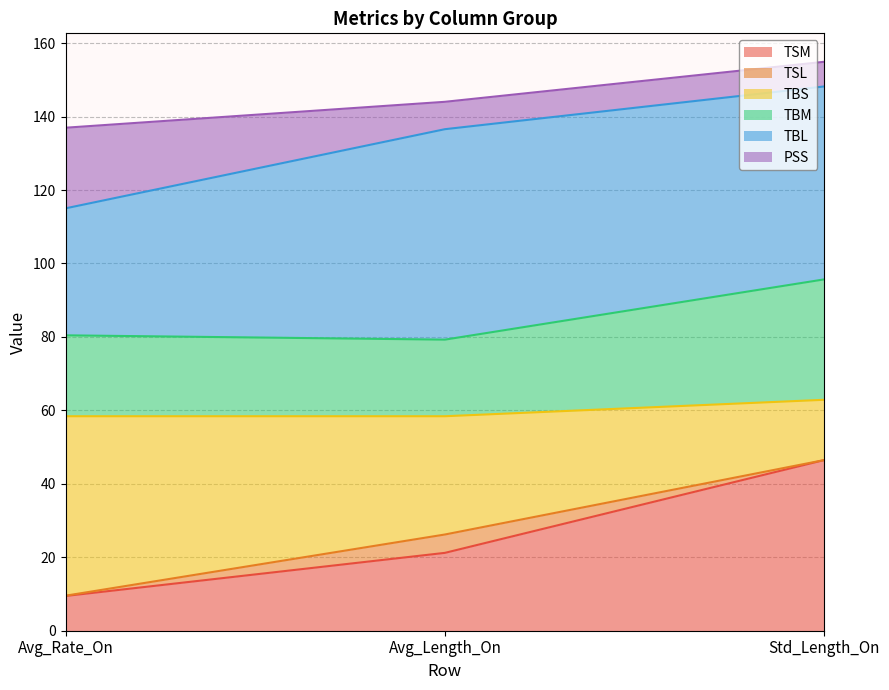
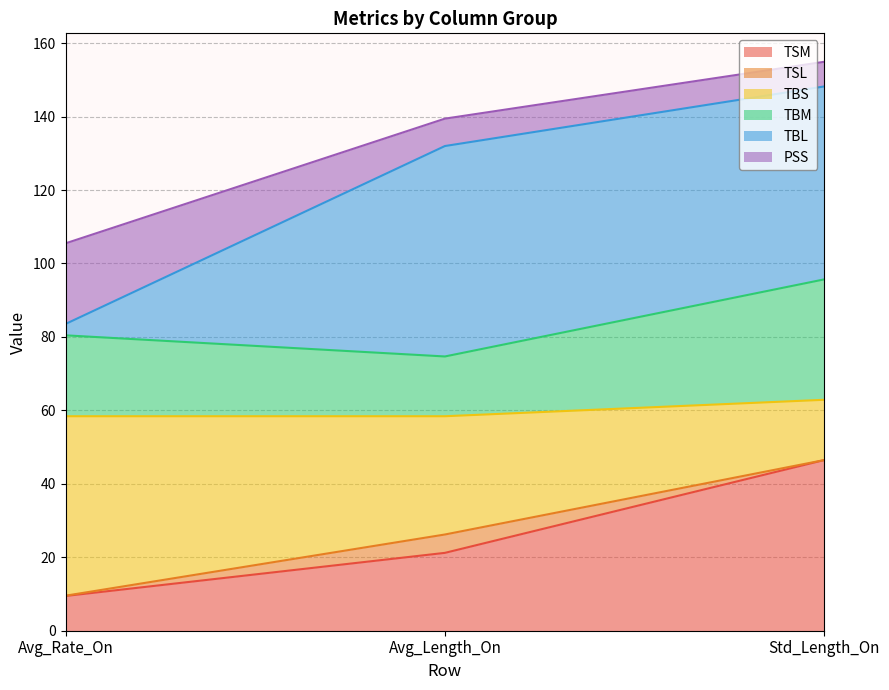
TBL, Avg_Rate_On: 35 -> 3
TBM, Avg_Length_On: 21 -> 16
